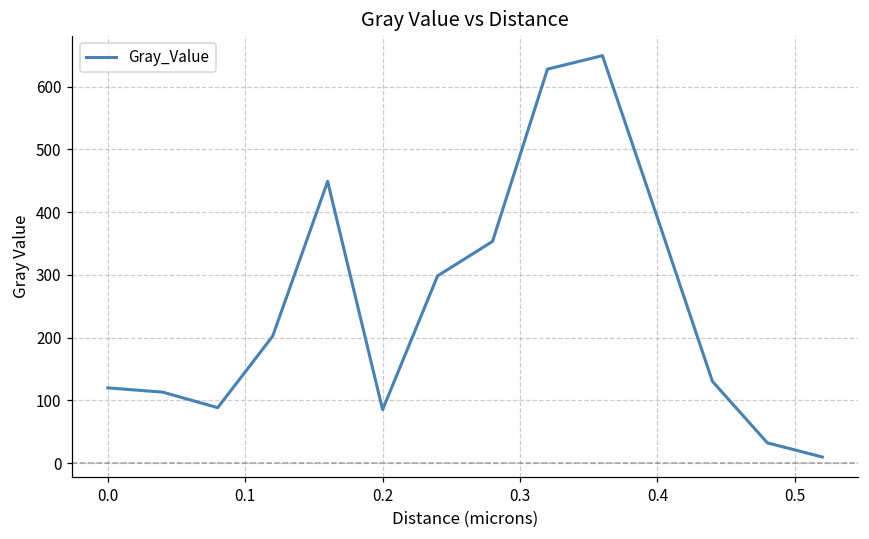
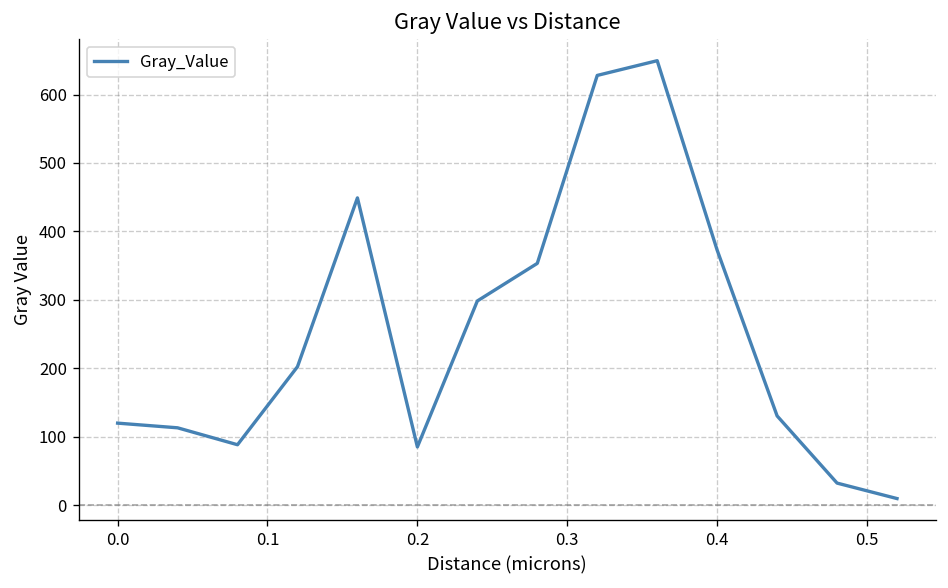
0.4: 390 -> 370
